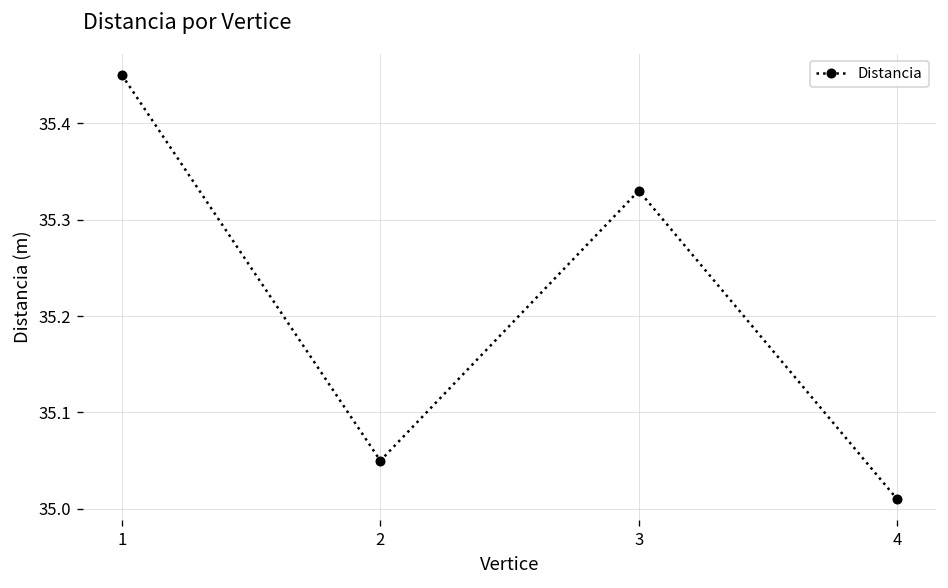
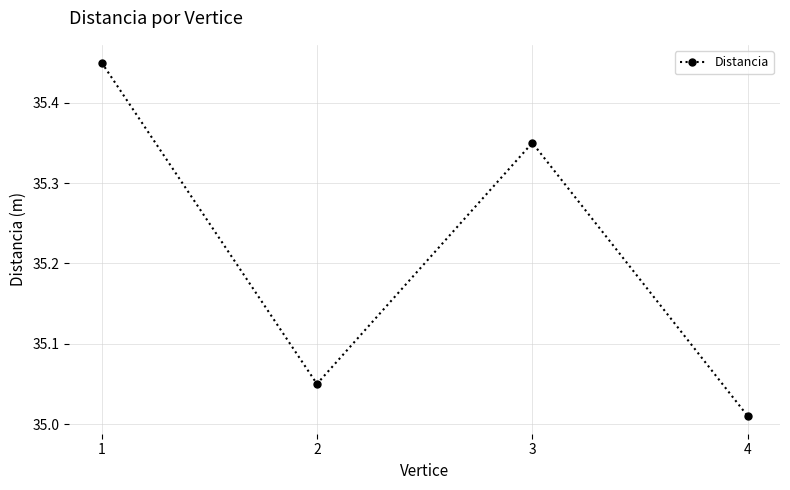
3: 35.33 -> 35.35
